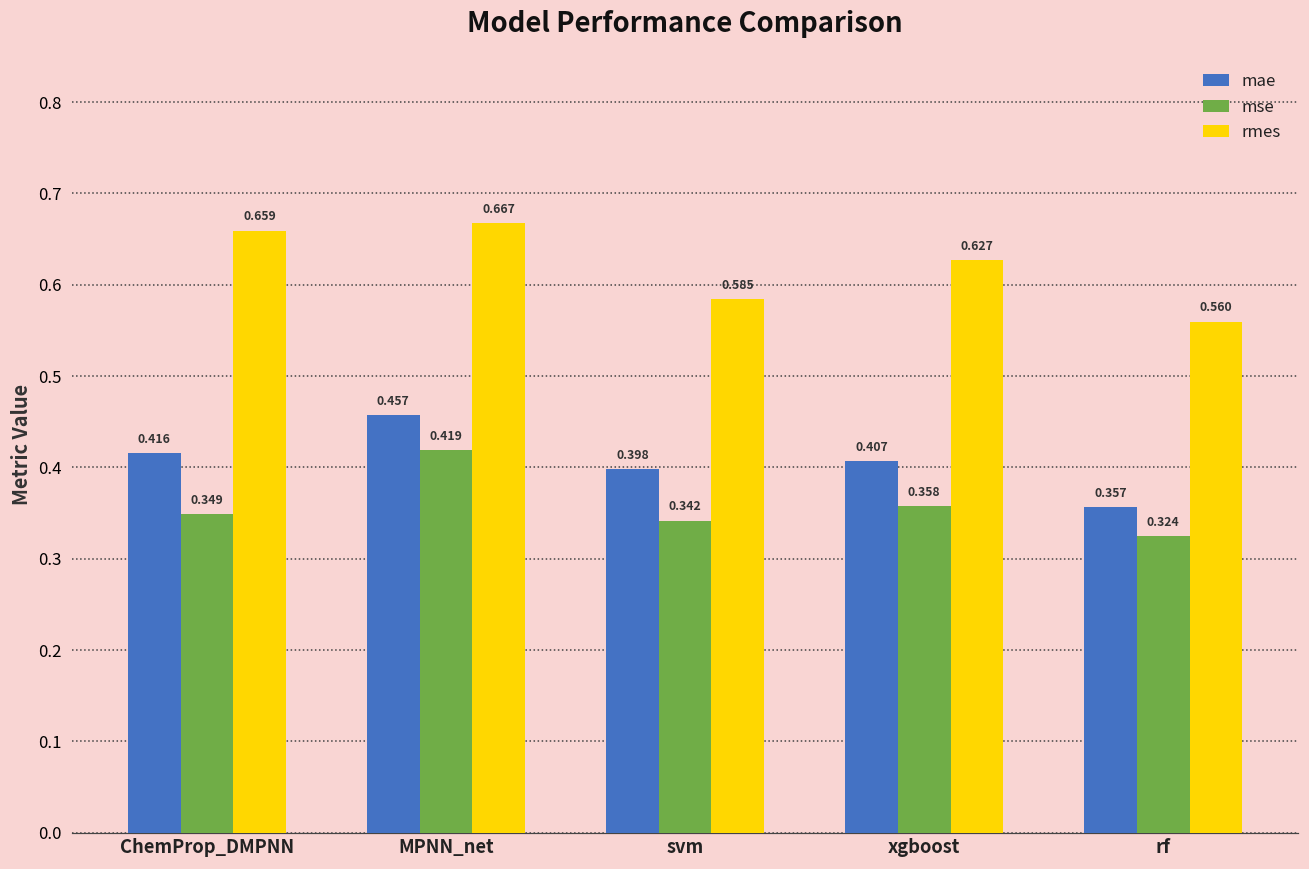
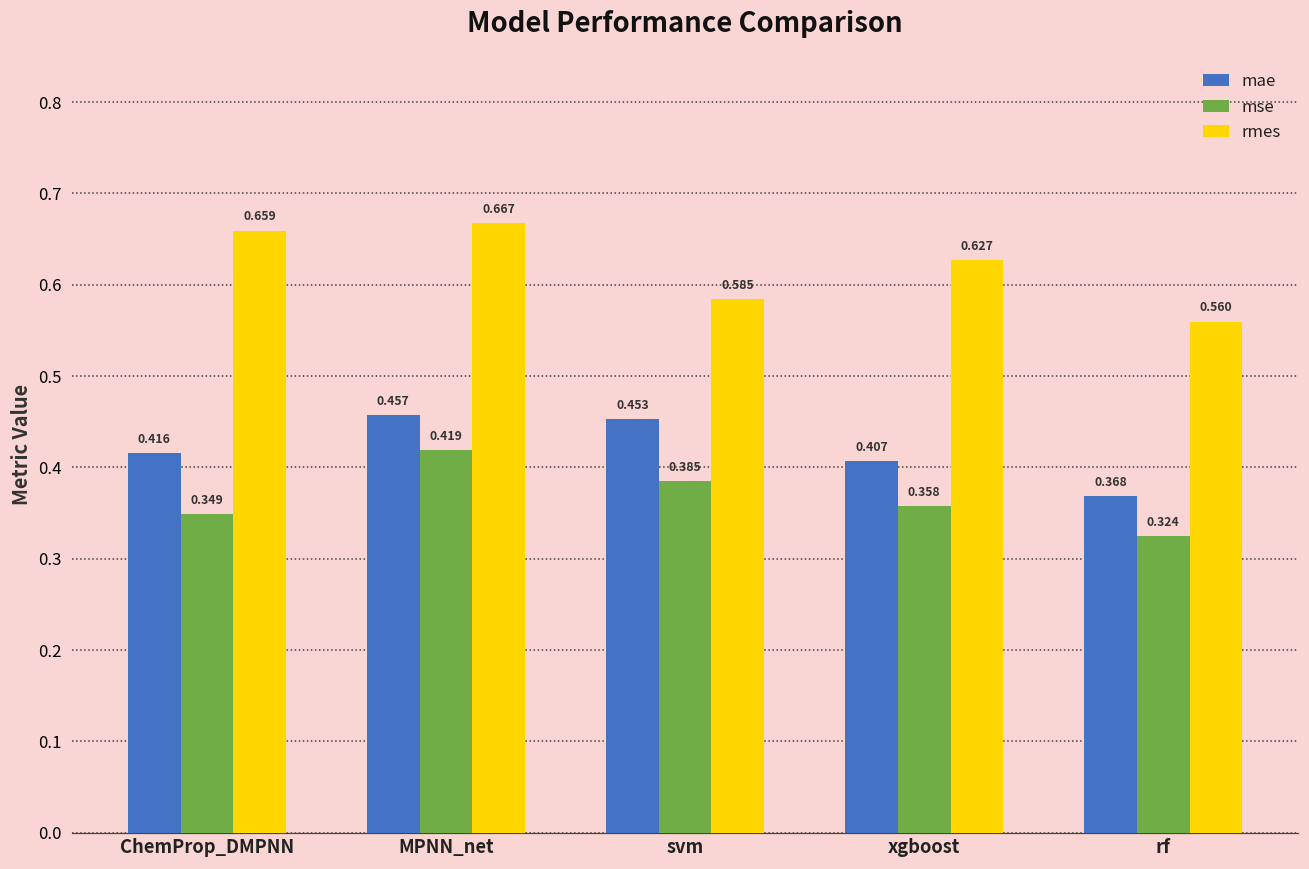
mae, svm: 0.398 -> 0.453
mse, svm: 0.342 -> 0.385
mae, rf: 0.357 -> 0.368
